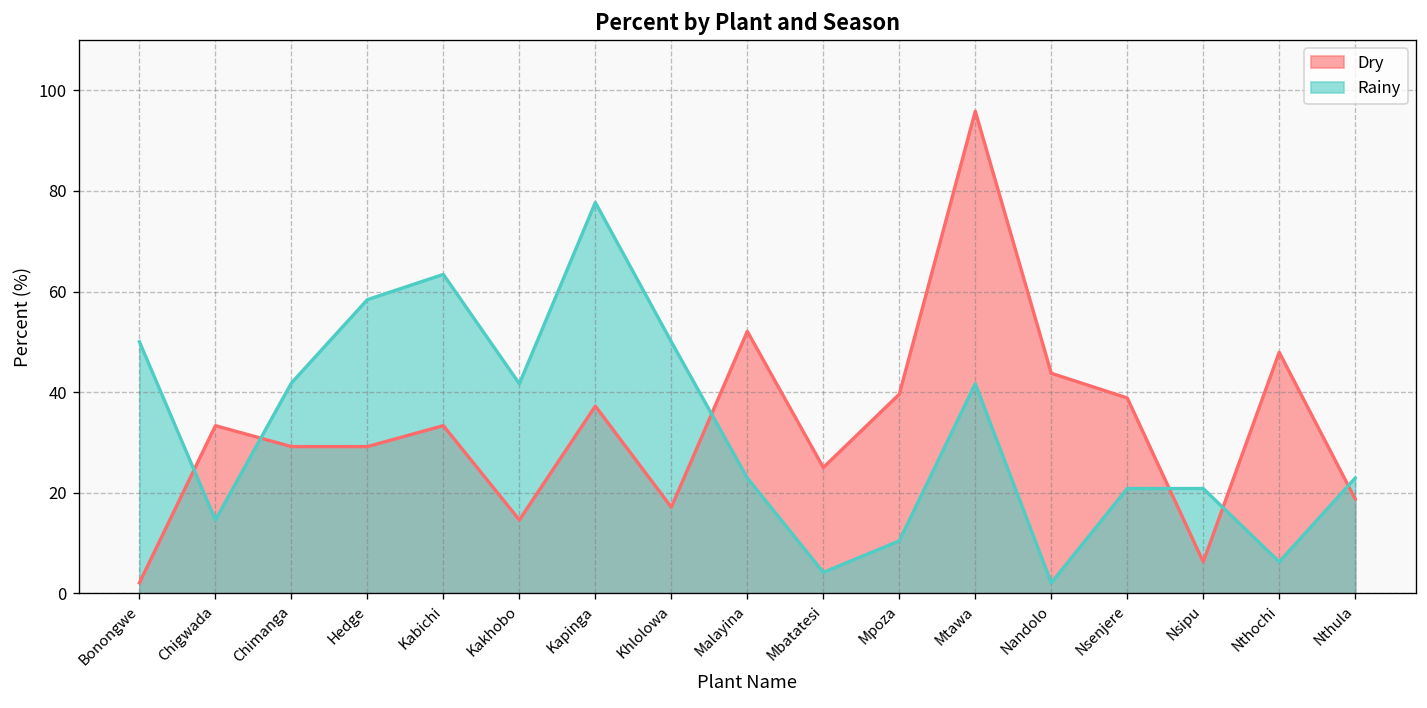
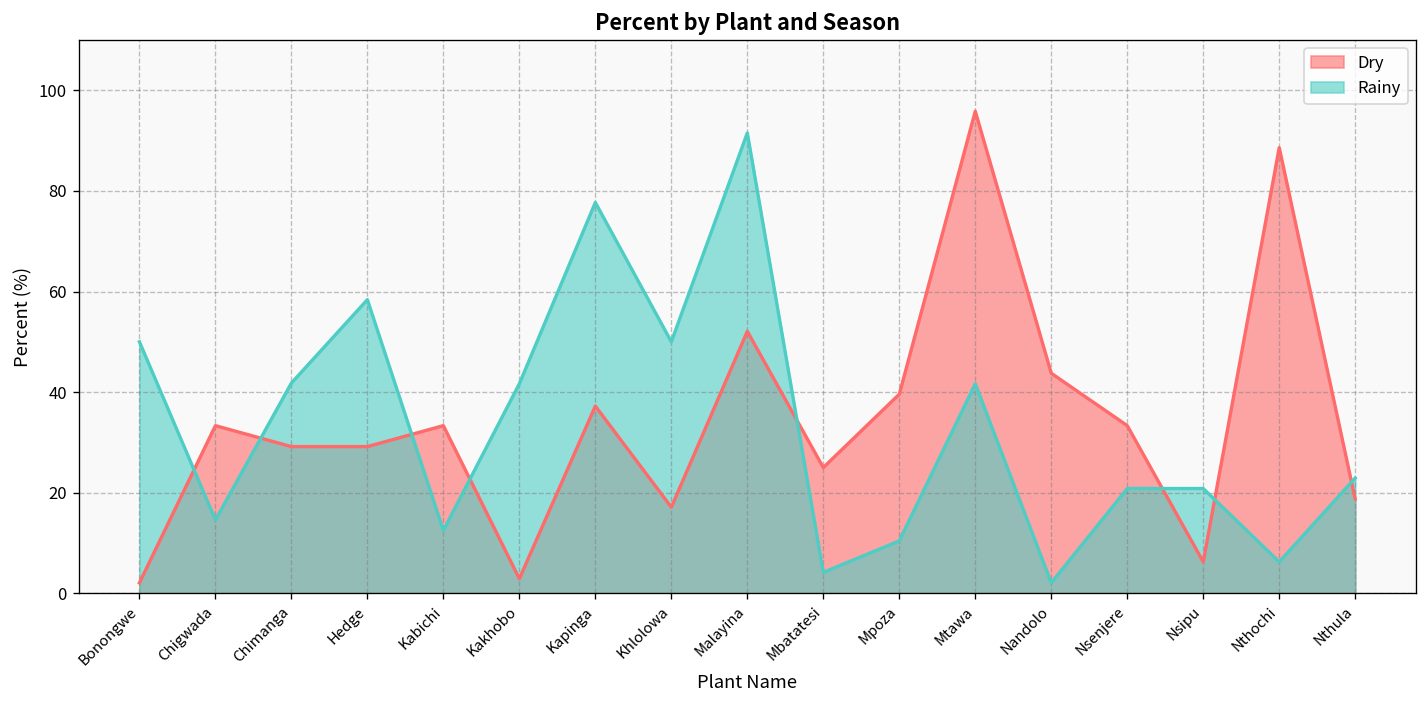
Rainy, Kabichi: 63 -> 13
Dry, Kakhobo: 15 -> 3
Rainy, Malayina: 23 -> 92
Dry, Nsenjere: 39 -> 33
Dry, Nthochi: 48 -> 89
